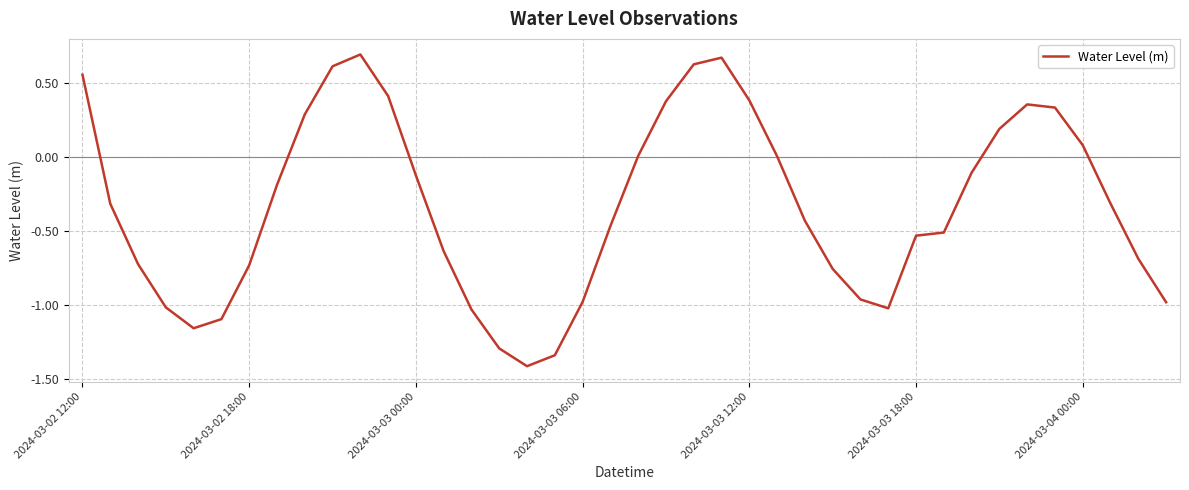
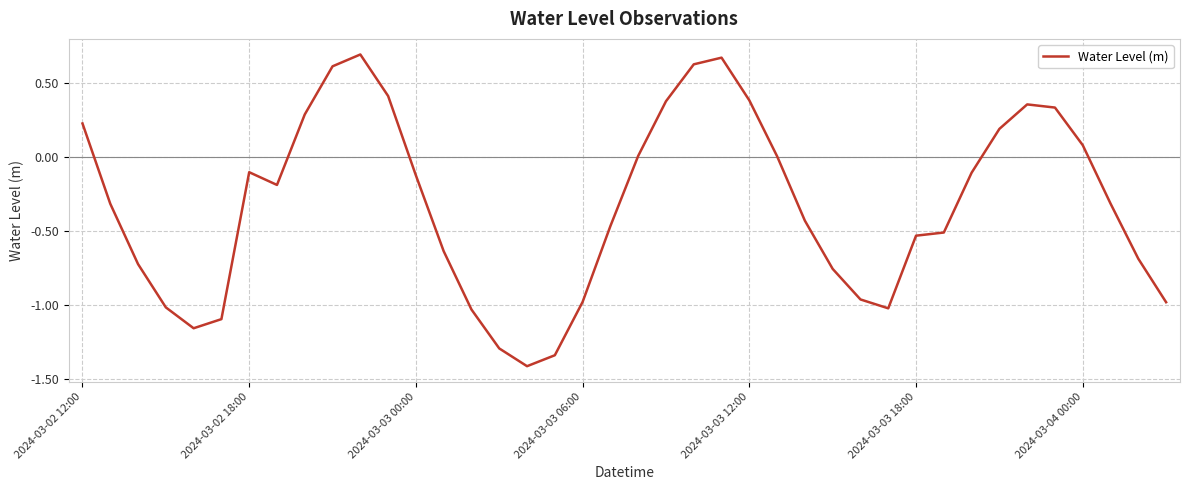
2024-03-02 12:00: 0.56 -> 0.23
2024-03-02 18:00: -0.73 -> -0.10
